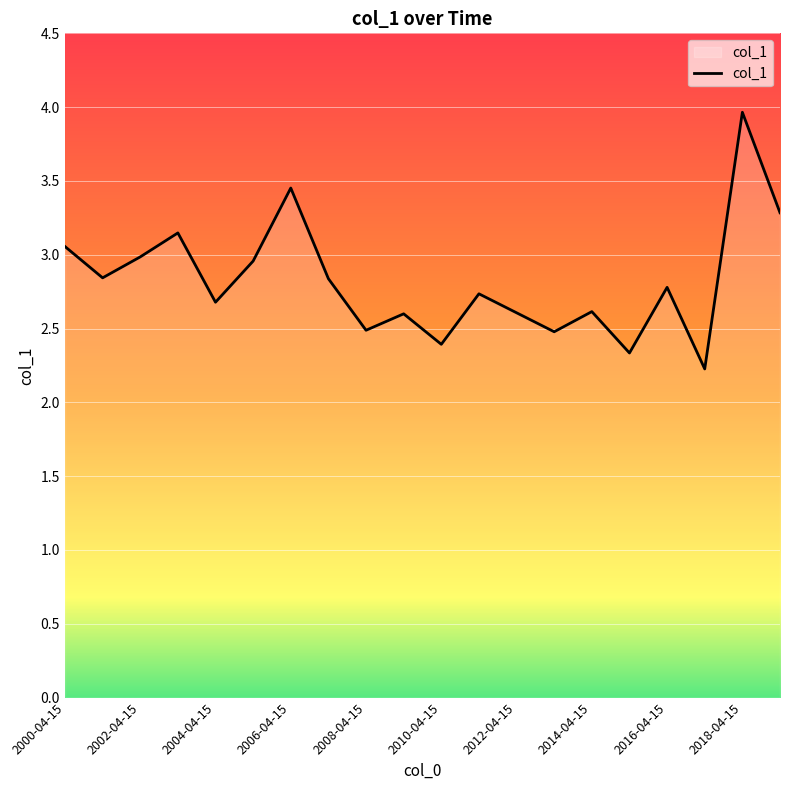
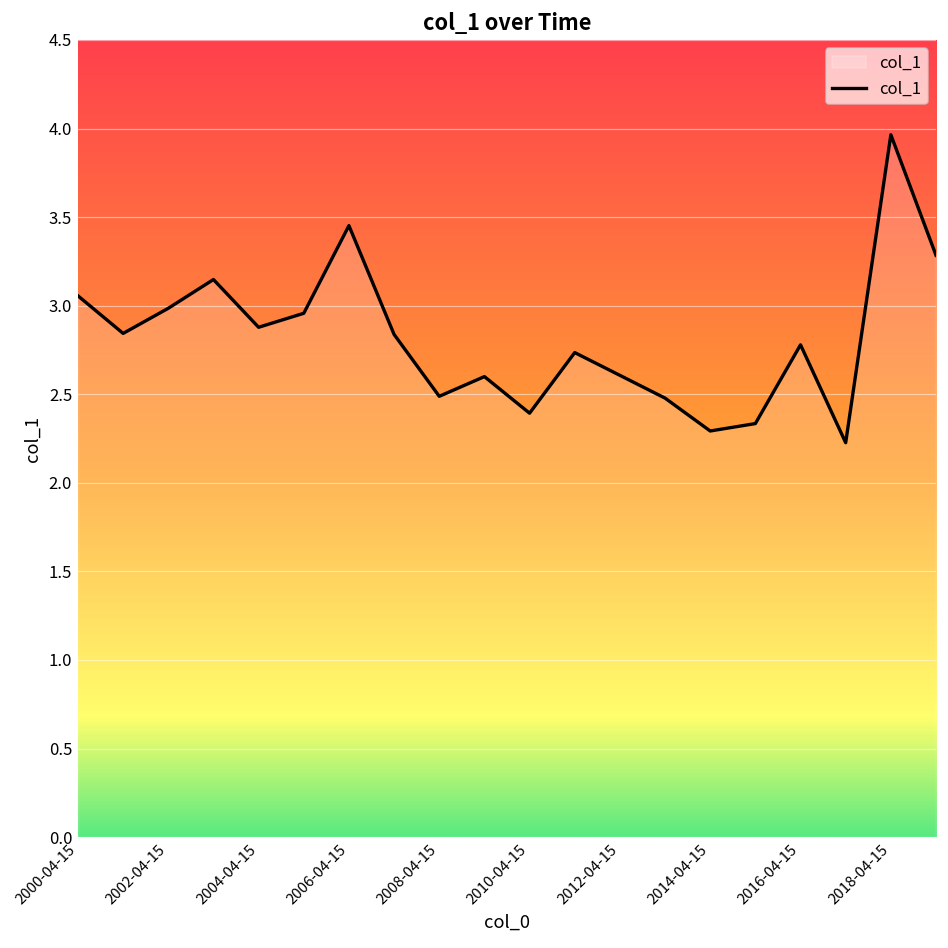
2004-04-15: 2.68 -> 2.88
2014-04-15: 2.61 -> 2.29
